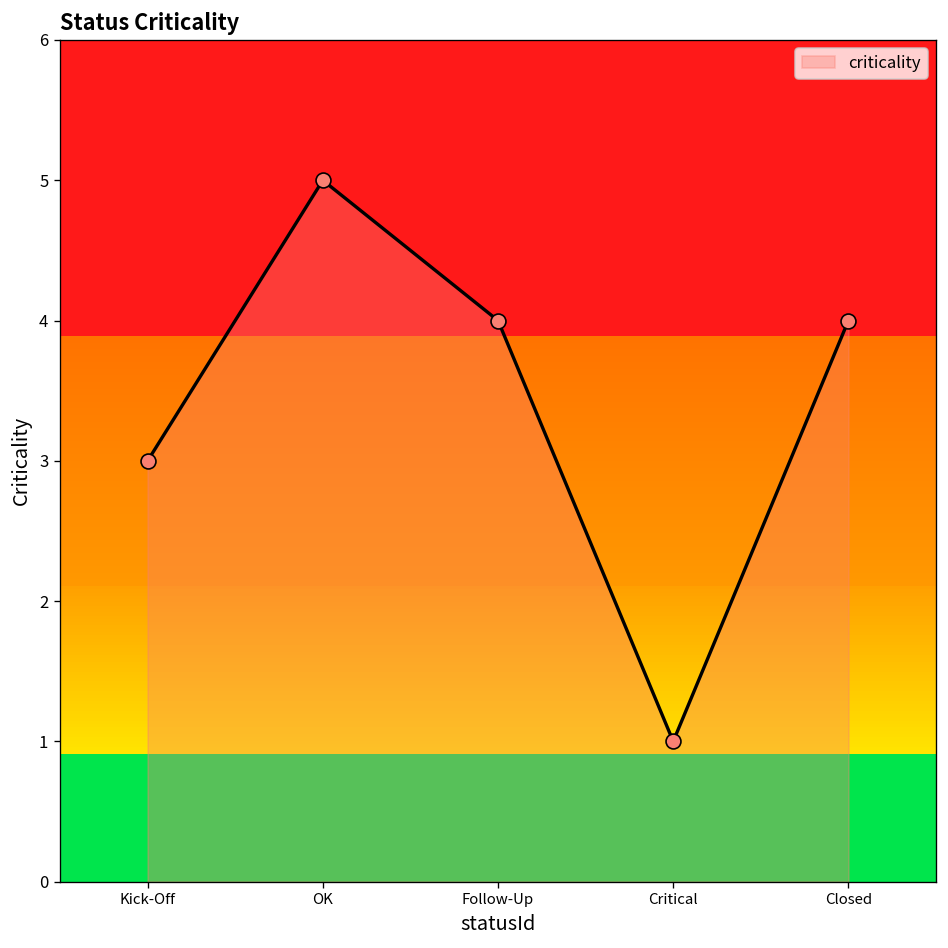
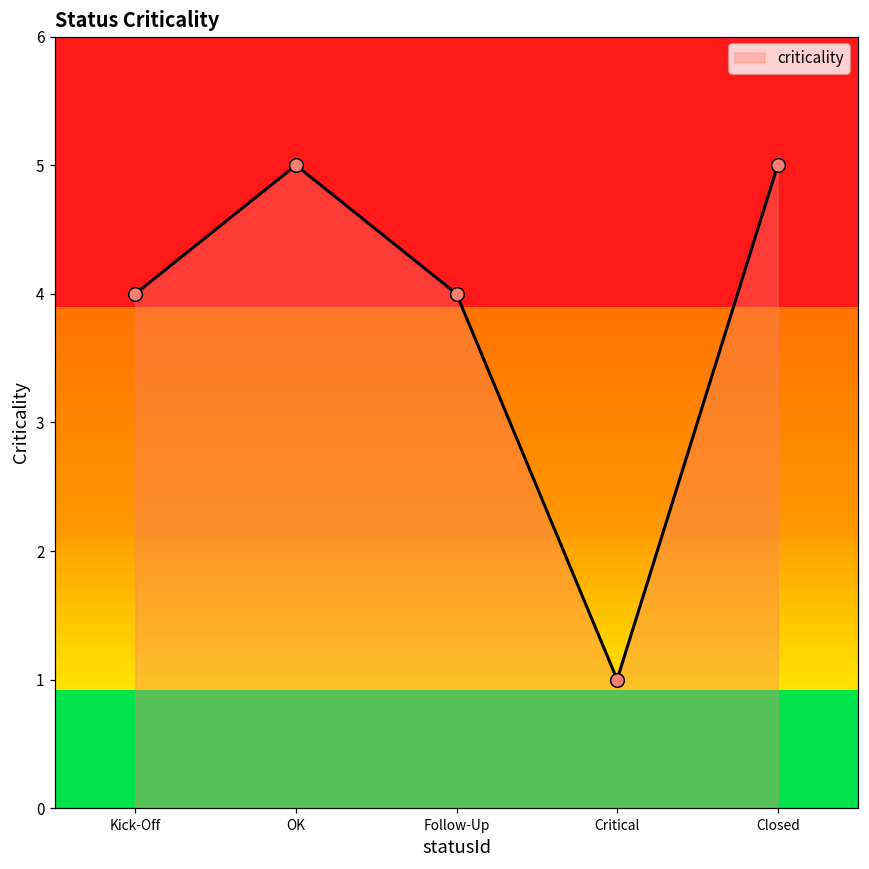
Kick-Off: 3 -> 4
Closed: 4 -> 5
